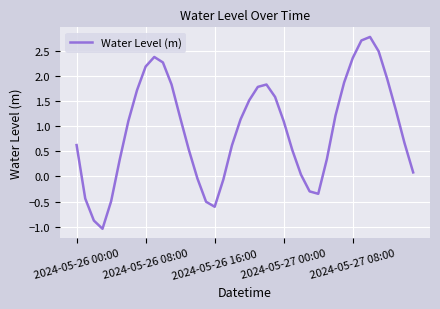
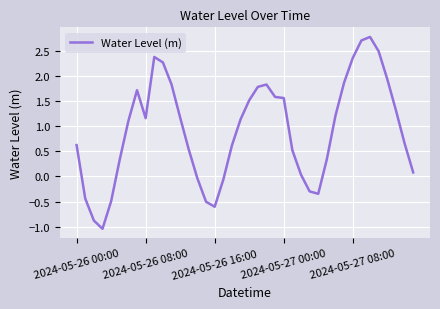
2024-05-26 08:00: 2.2 -> 1.2
2024-05-27 00:00: 1.1 -> 1.6
